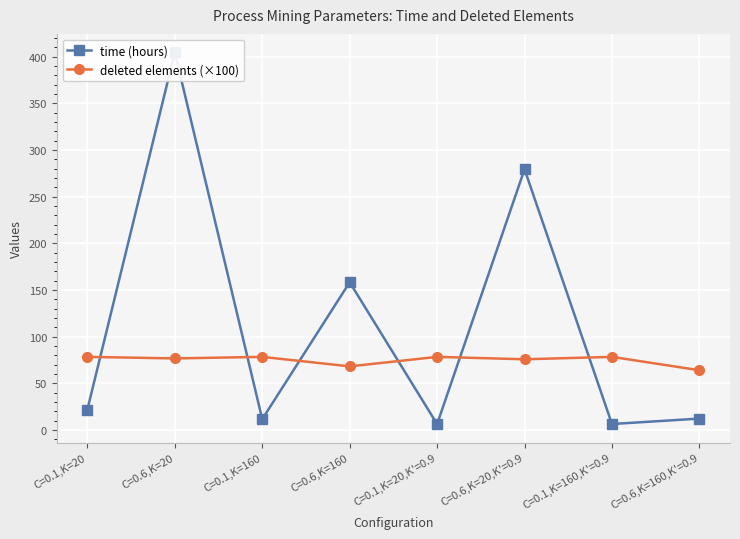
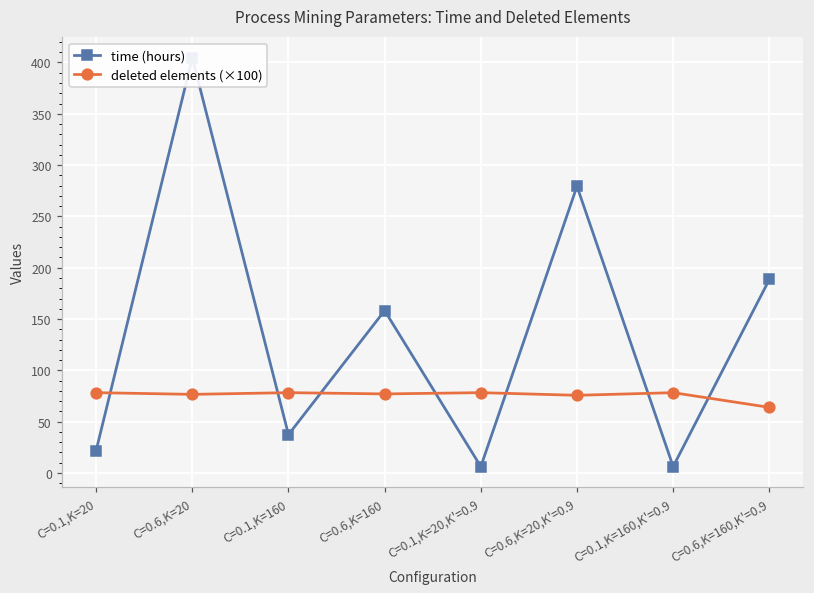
time (hours), C=0.1,K=160: 10 -> 40
deleted elements (×100), C=0.6,K=160: 70 -> 80
time (hours), C=0.6,K=160,K'=0.9: 10 -> 190
